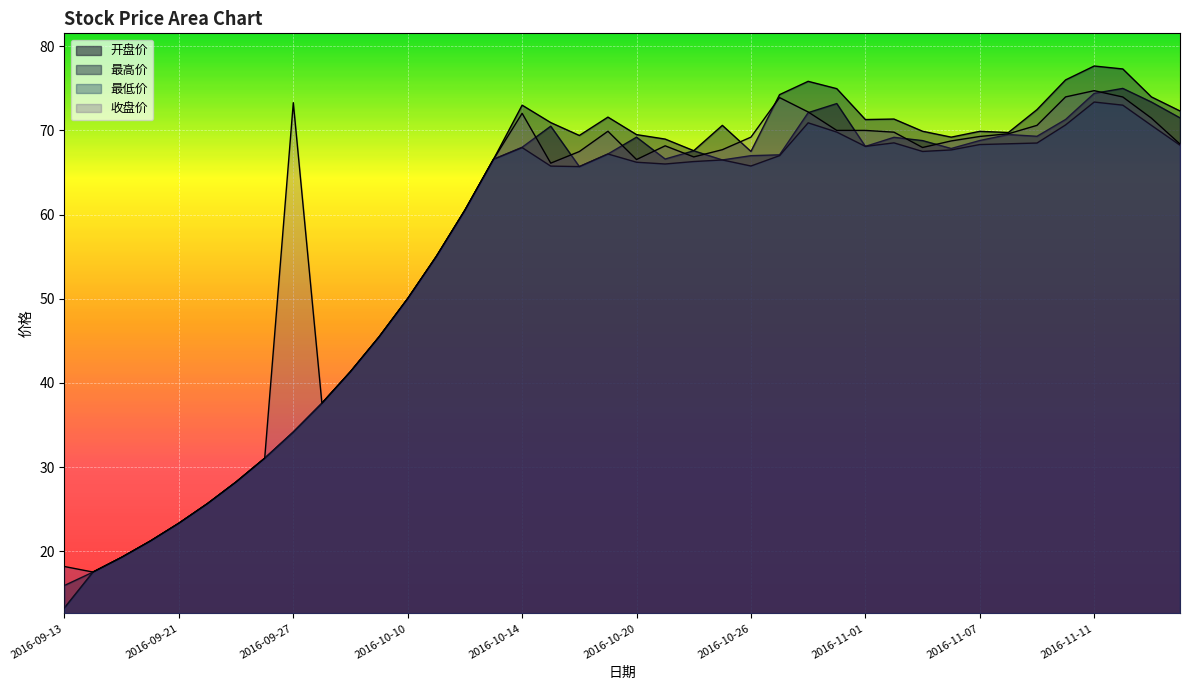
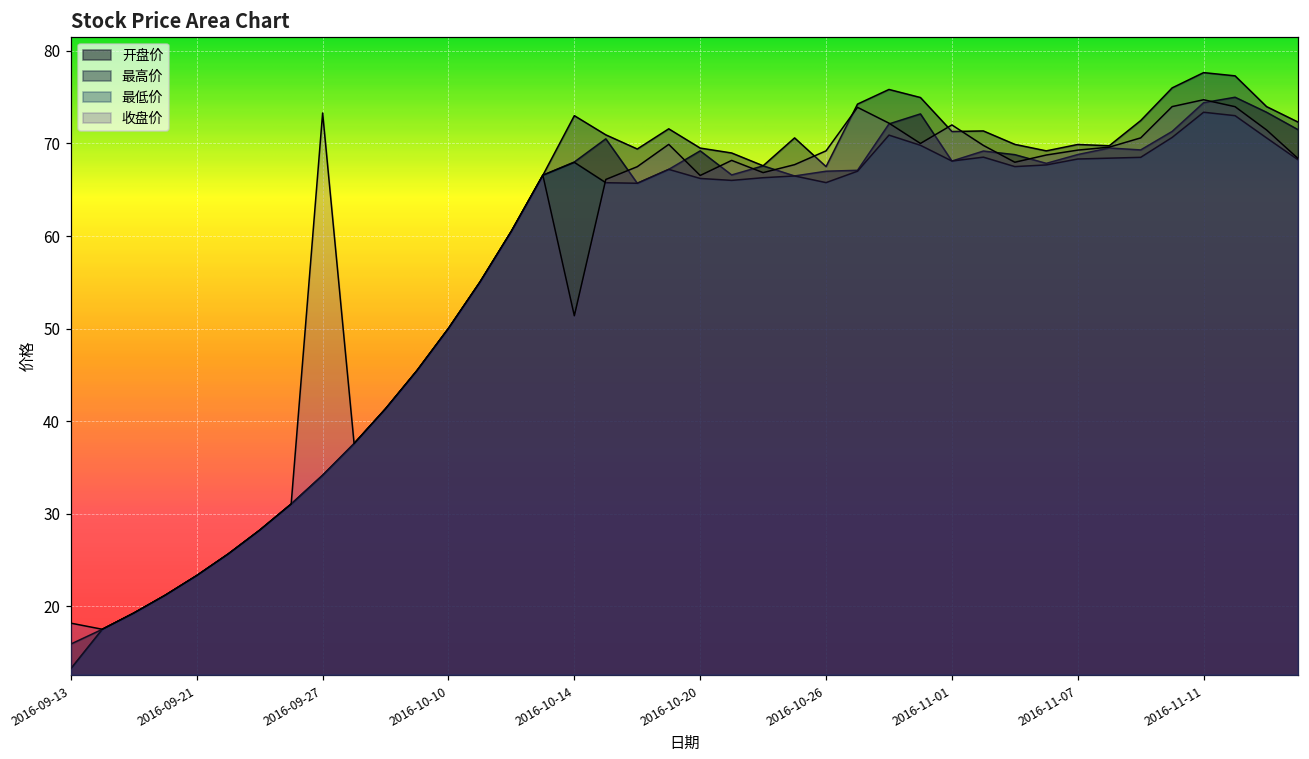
收盘价, 2016-10-14: 72 -> 51
收盘价, 2016-11-01: 70 -> 72
